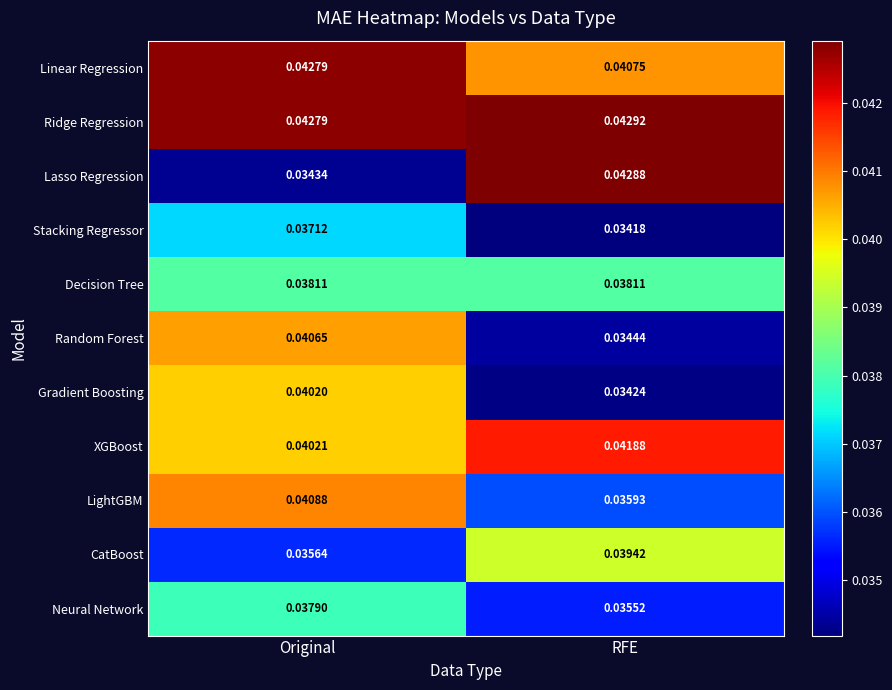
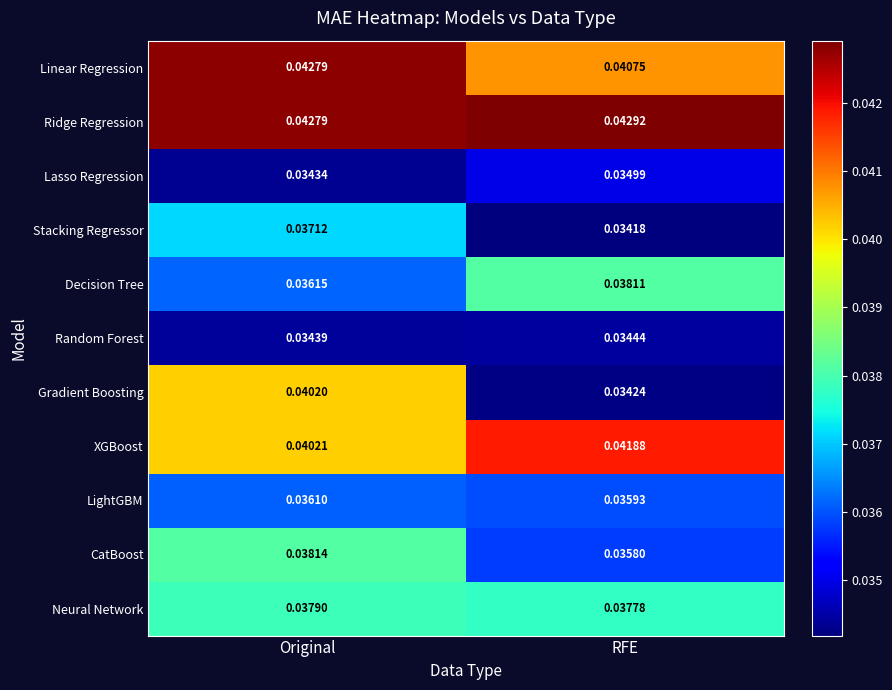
Lasso Regression, RFE: 0.04288 -> 0.03499
Decision Tree, Original: 0.03811 -> 0.03615
Random Forest, Original: 0.04065 -> 0.03439
LightGBM, Original: 0.04088 -> 0.03610
CatBoost, Original: 0.03564 -> 0.03814
CatBoost, RFE: 0.03942 -> 0.03580
Neural Network, RFE: 0.03552 -> 0.03778
